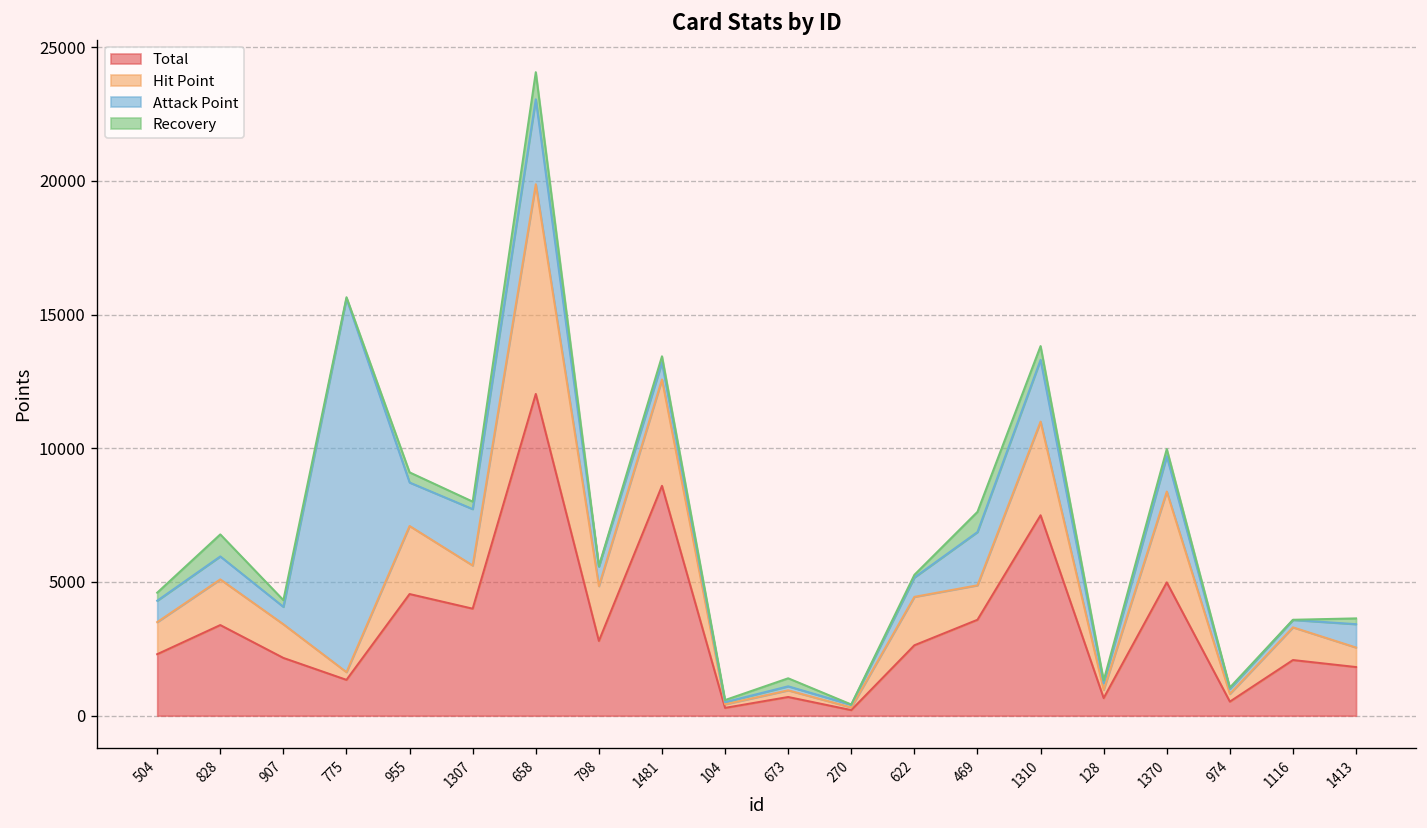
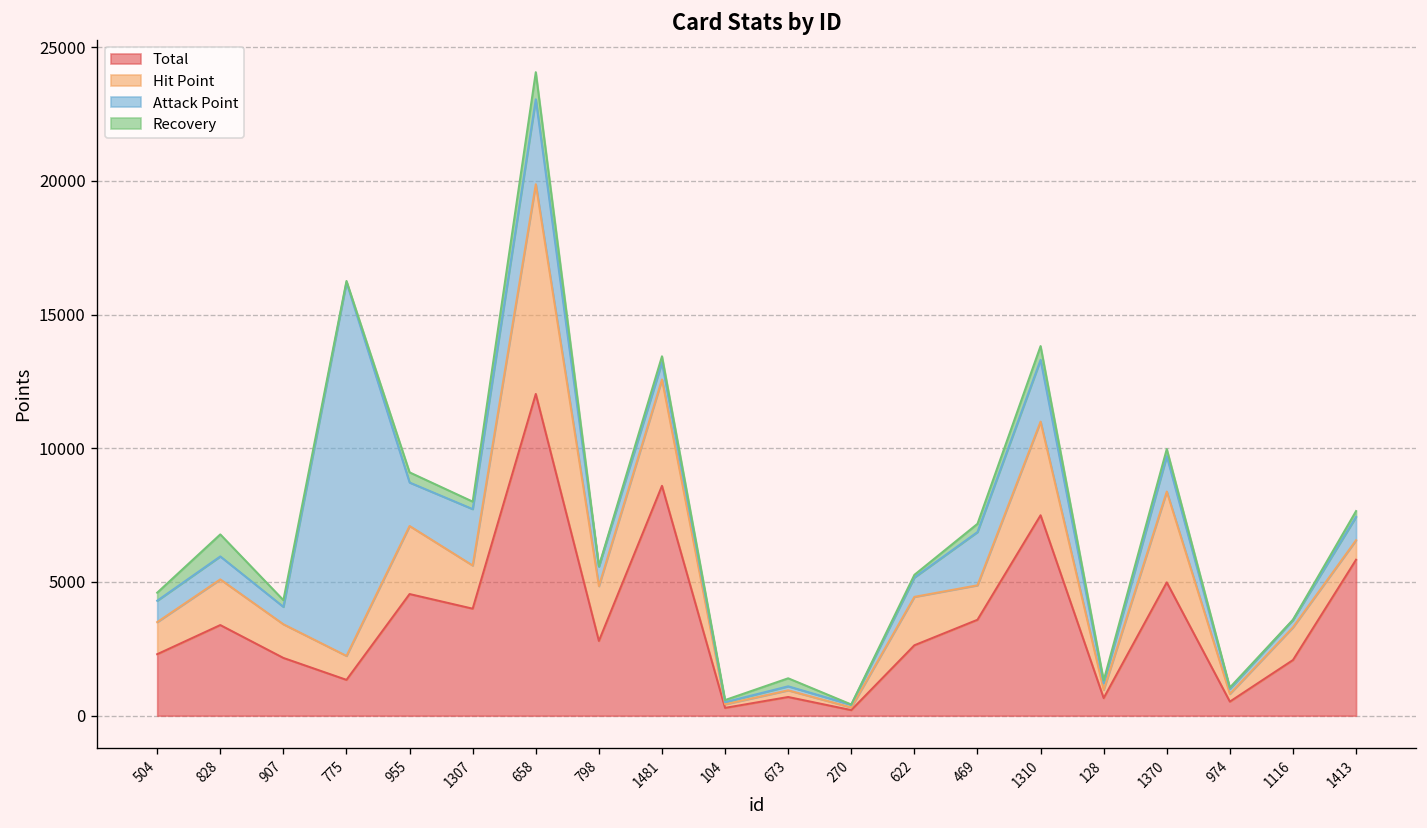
Hit Point, 775: 300 -> 900
Recovery, 469: 800 -> 300
Total, 1413: 1800 -> 5800
